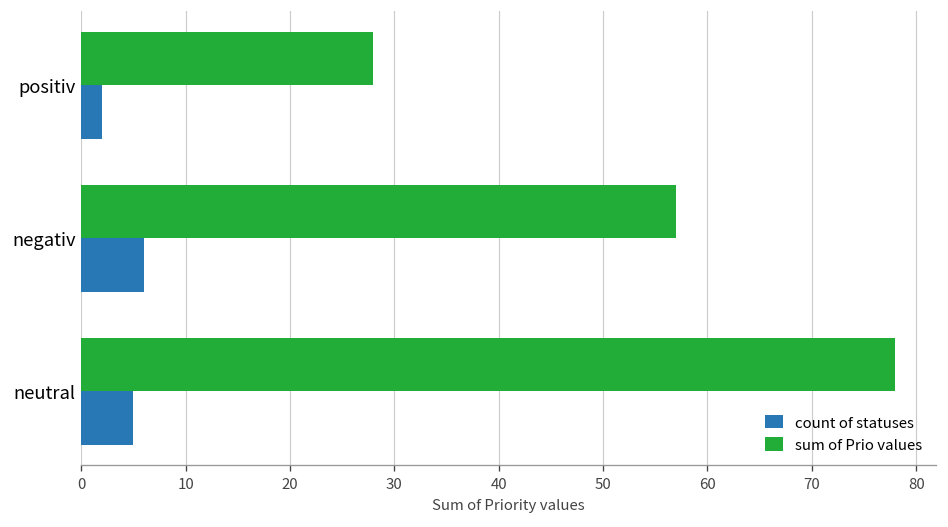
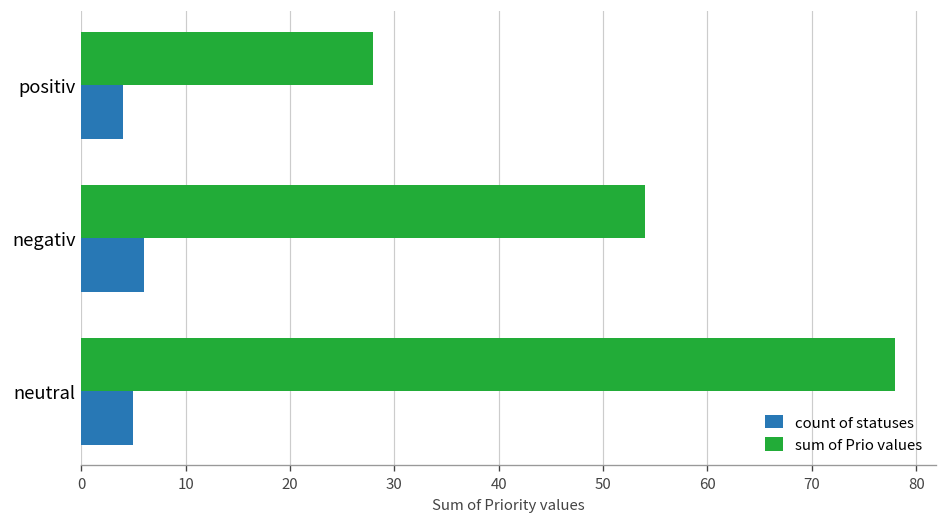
count of statuses, positiv: 2 -> 4
sum of Prio values, negativ: 57 -> 54
